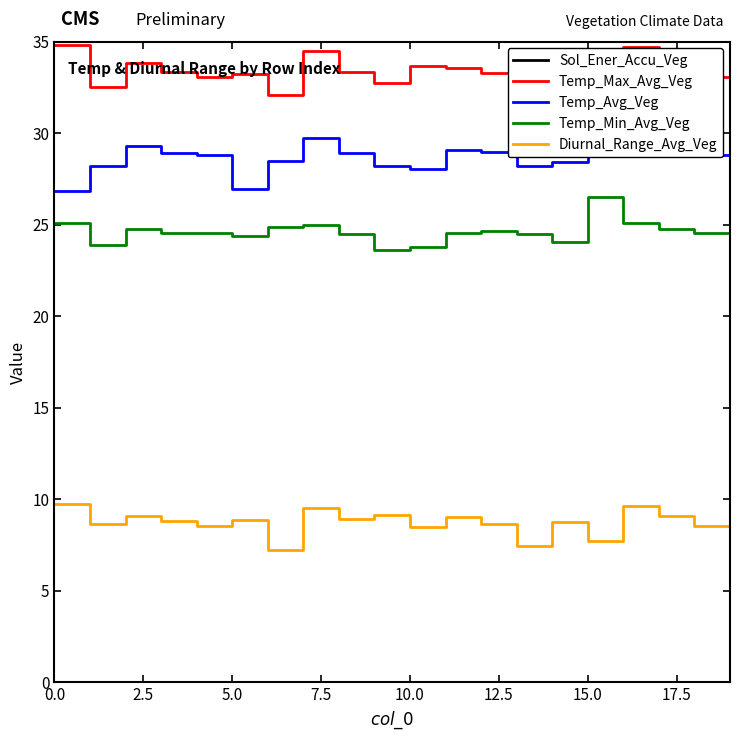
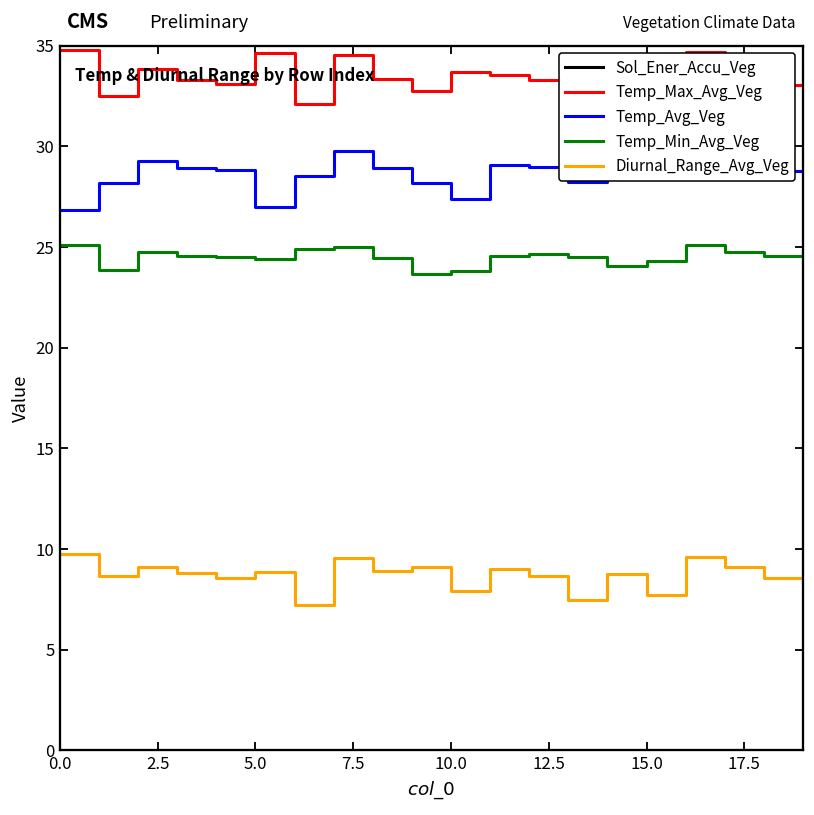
Temp_Max_Avg_Veg, 5.0: 33.2 -> 34.6
Temp_Avg_Veg, 10.0: 28.0 -> 27.4
Diurnal_Range_Avg_Veg, 10.0: 8.5 -> 7.9
Temp_Min_Avg_Veg, 15.0: 26.5 -> 24.3
